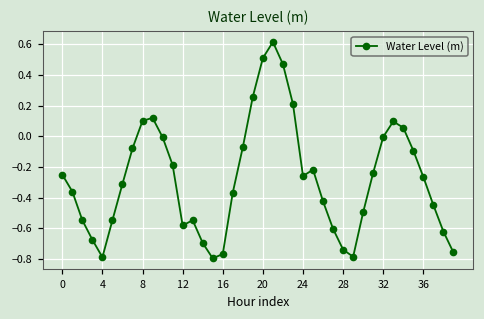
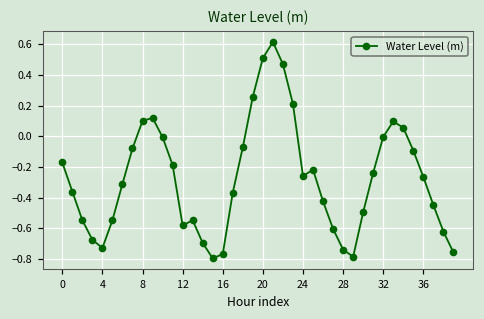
0: -0.25 -> -0.17
4: -0.79 -> -0.73
